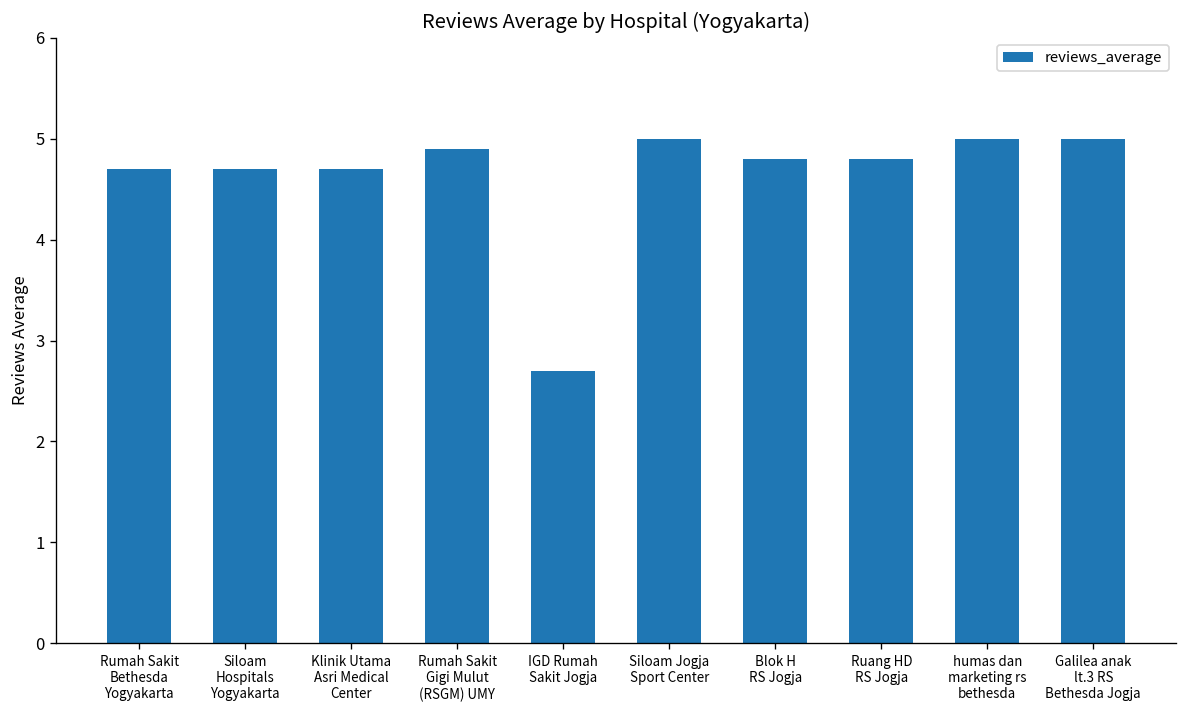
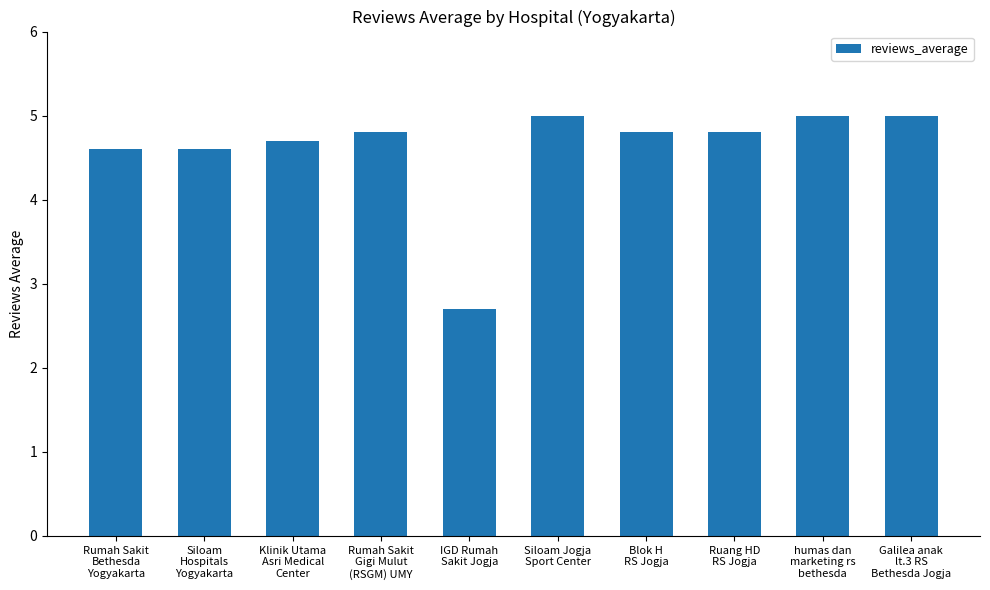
Rumah Sakit Bethesda Yogyakarta: 4.7 -> 4.6
Siloam Hospitals Yogyakarta: 4.7 -> 4.6
Rumah Sakit Gigi Mulut (RSGM) UMY: 4.9 -> 4.8
